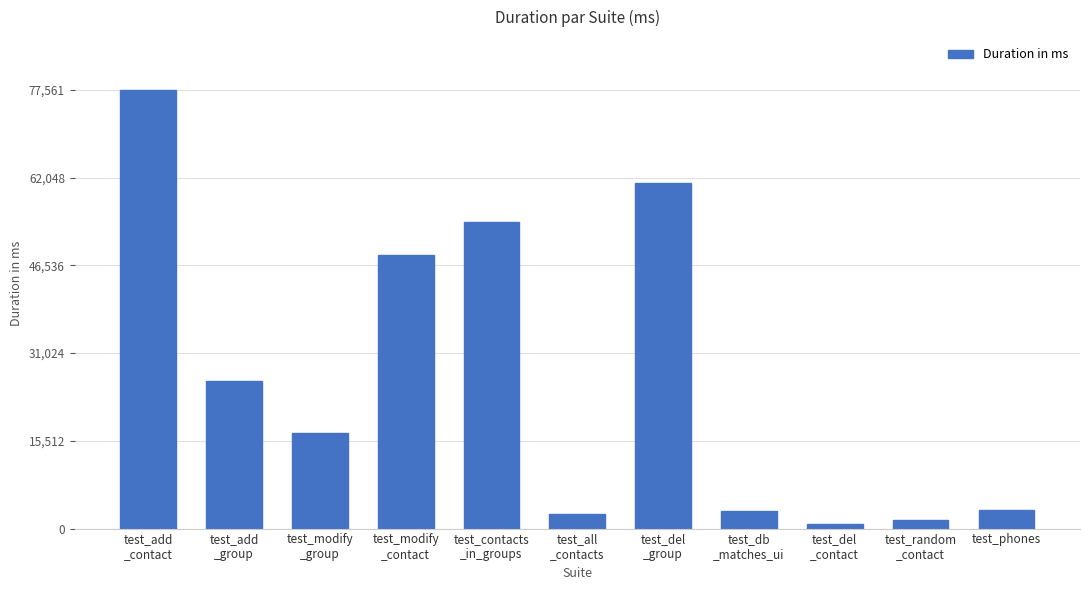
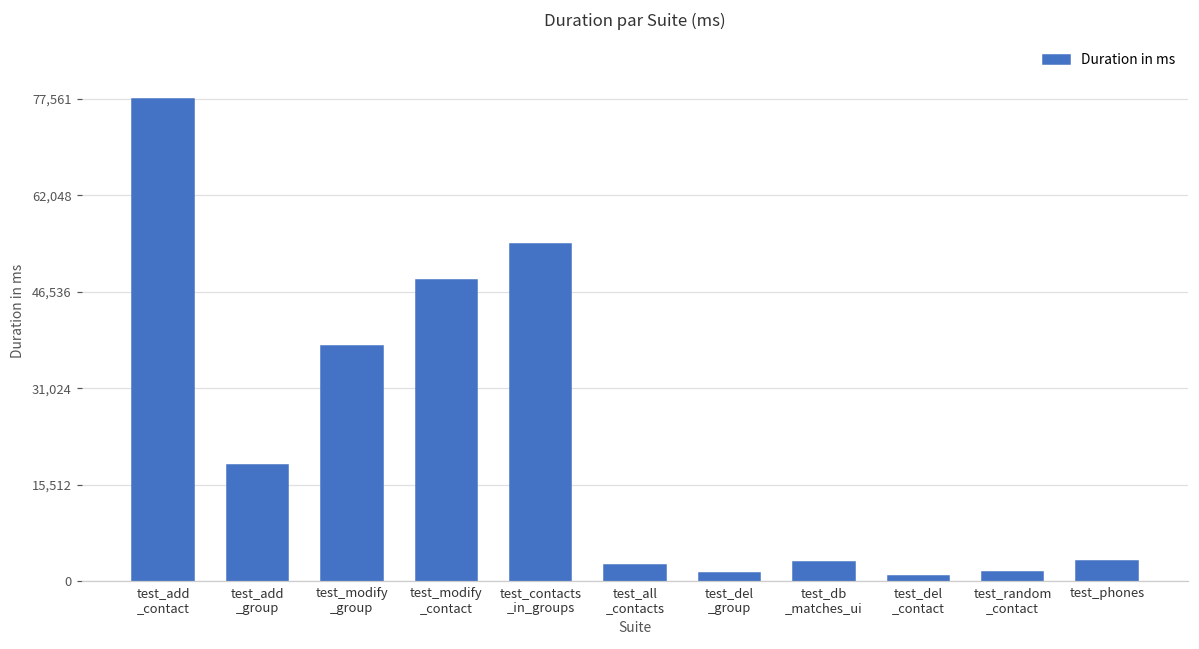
test_add _group: 26,000 -> 19,000
test_modify _group: 17,000 -> 38,000
test_del _group: 61,000 -> 1,000
